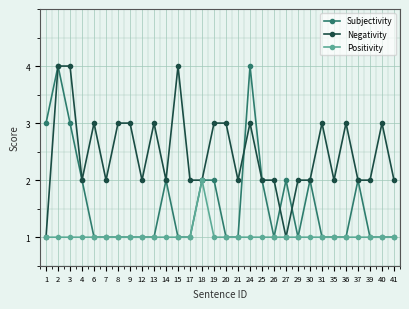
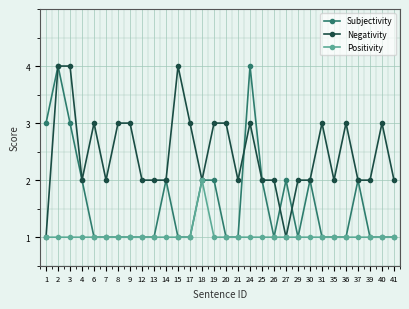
Negativity, 13: 3 -> 2
Negativity, 17: 2 -> 3
